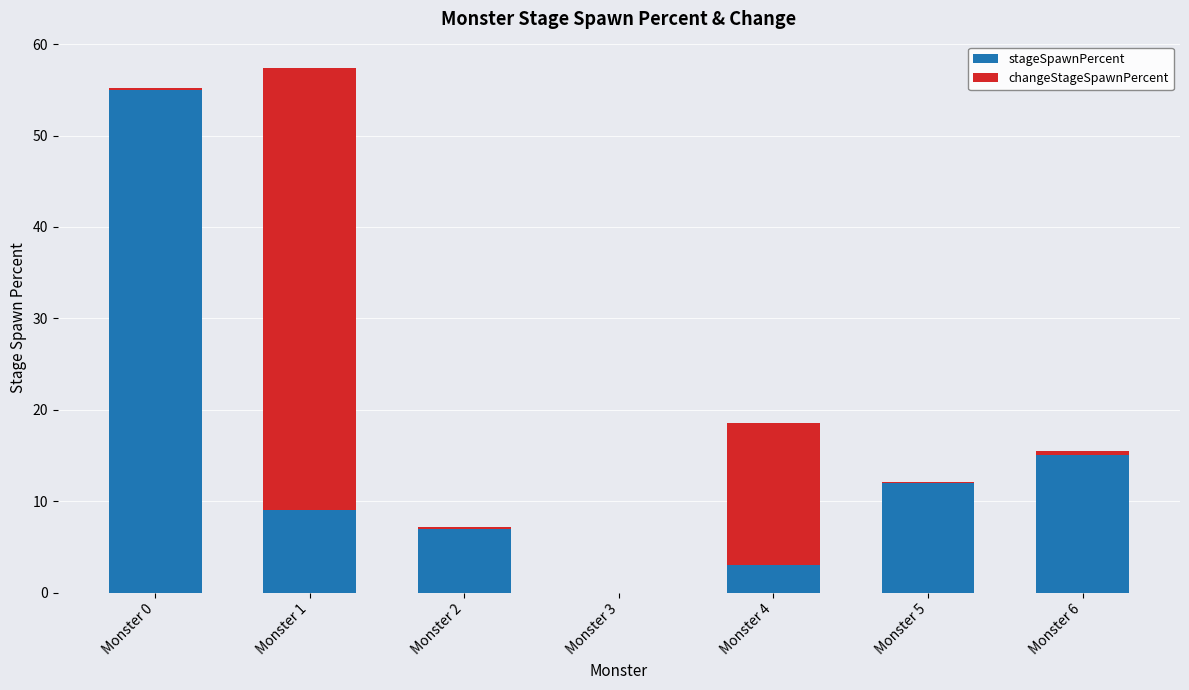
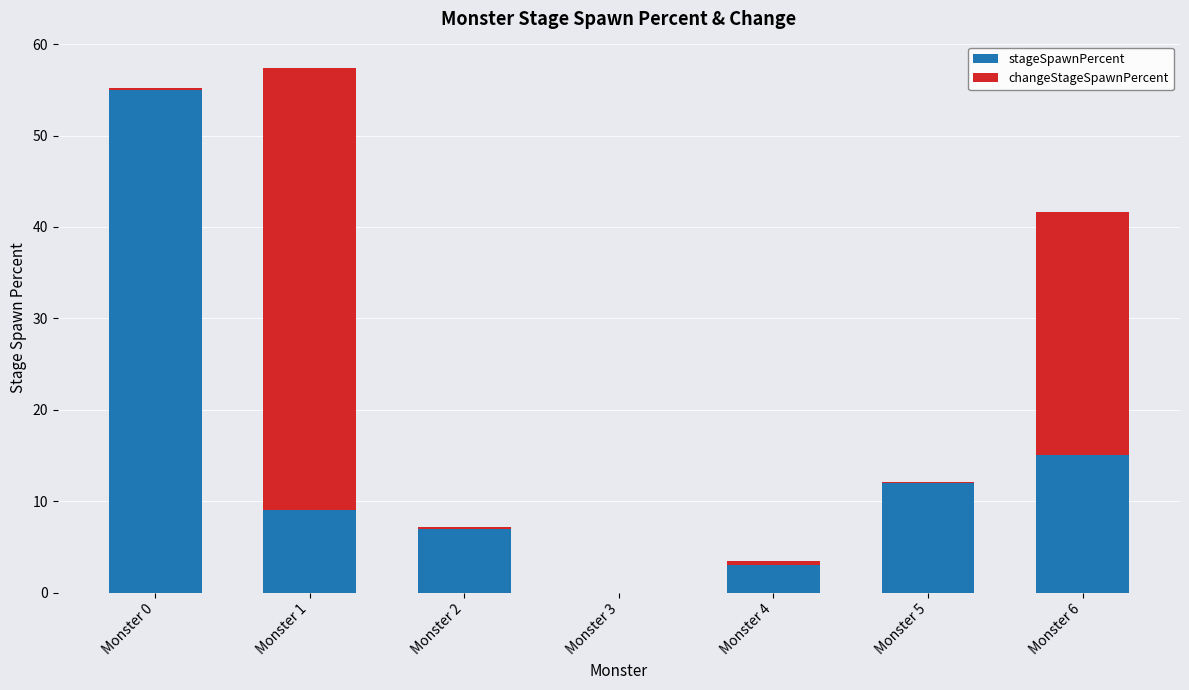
changeStageSpawnPercent, Monster 4: 16 -> 1
changeStageSpawnPercent, Monster 6: 1 -> 27
